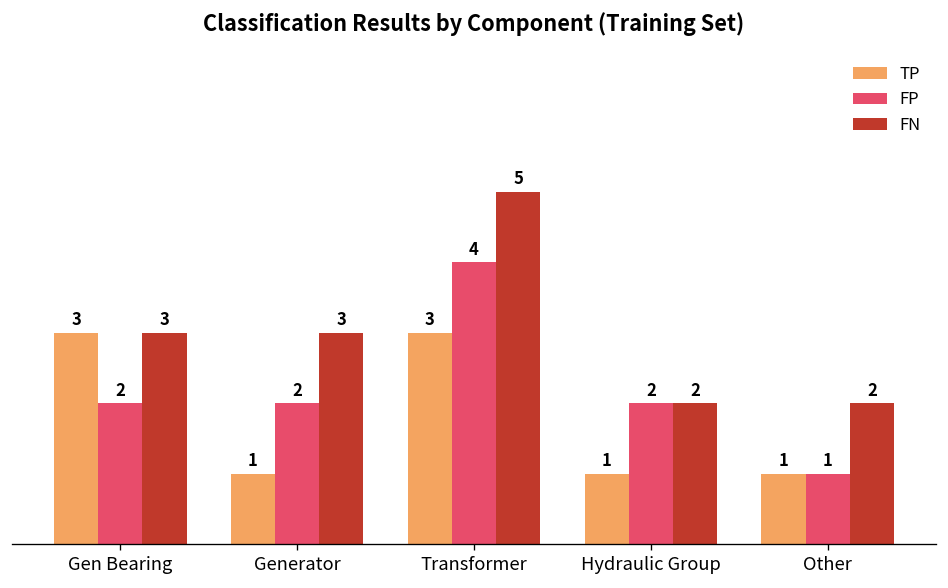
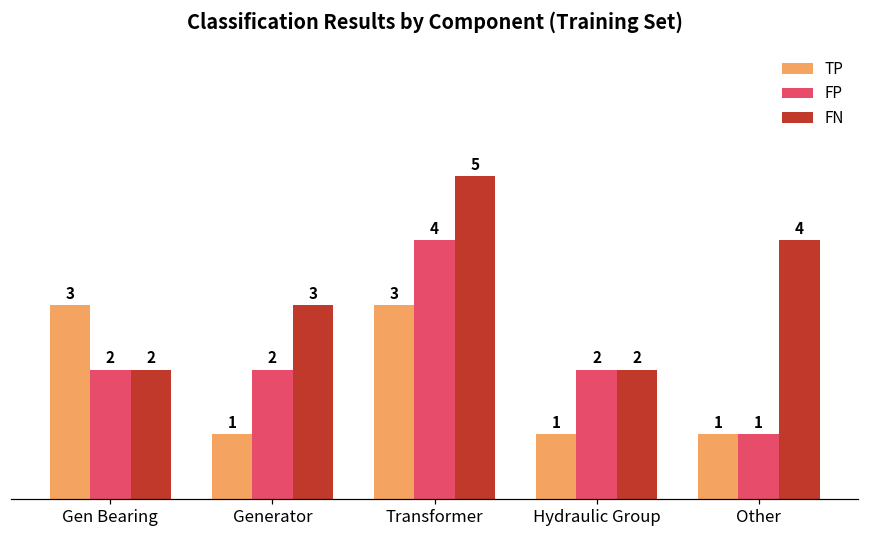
FN, Gen Bearing: 3 -> 2
FN, Other: 2 -> 4
